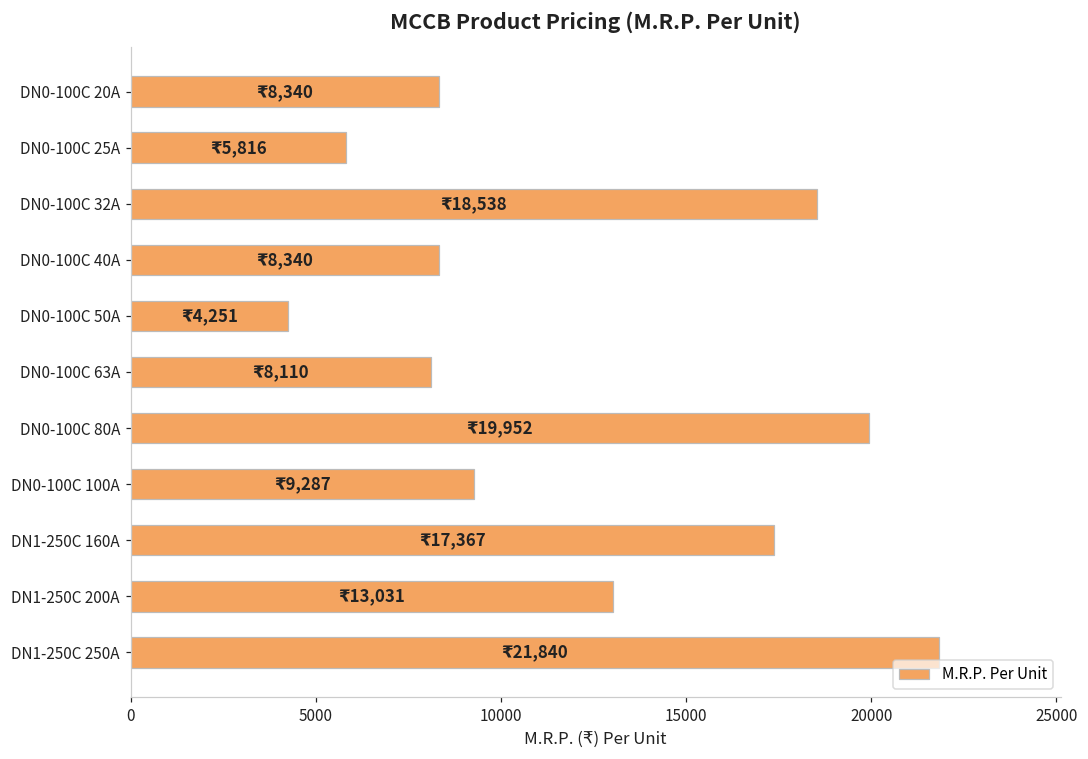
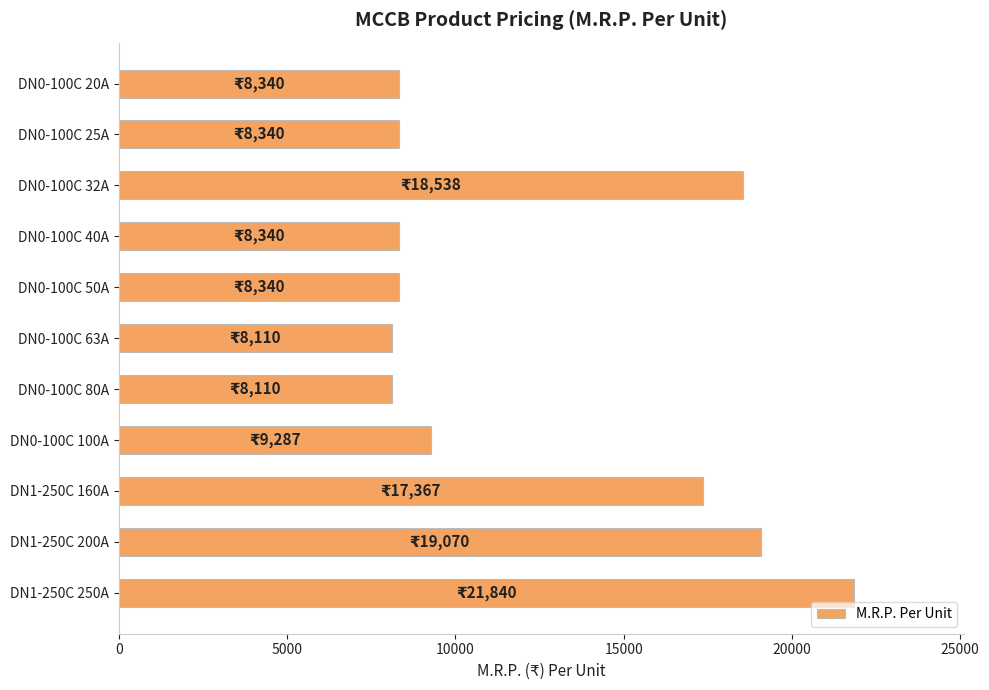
DN0-100C 25A: 5,816 -> 8,340
DN0-100C 50A: 4,251 -> 8,340
DN0-100C 80A: 19,952 -> 8,110
DN1-250C 200A: 13,031 -> 19,070
